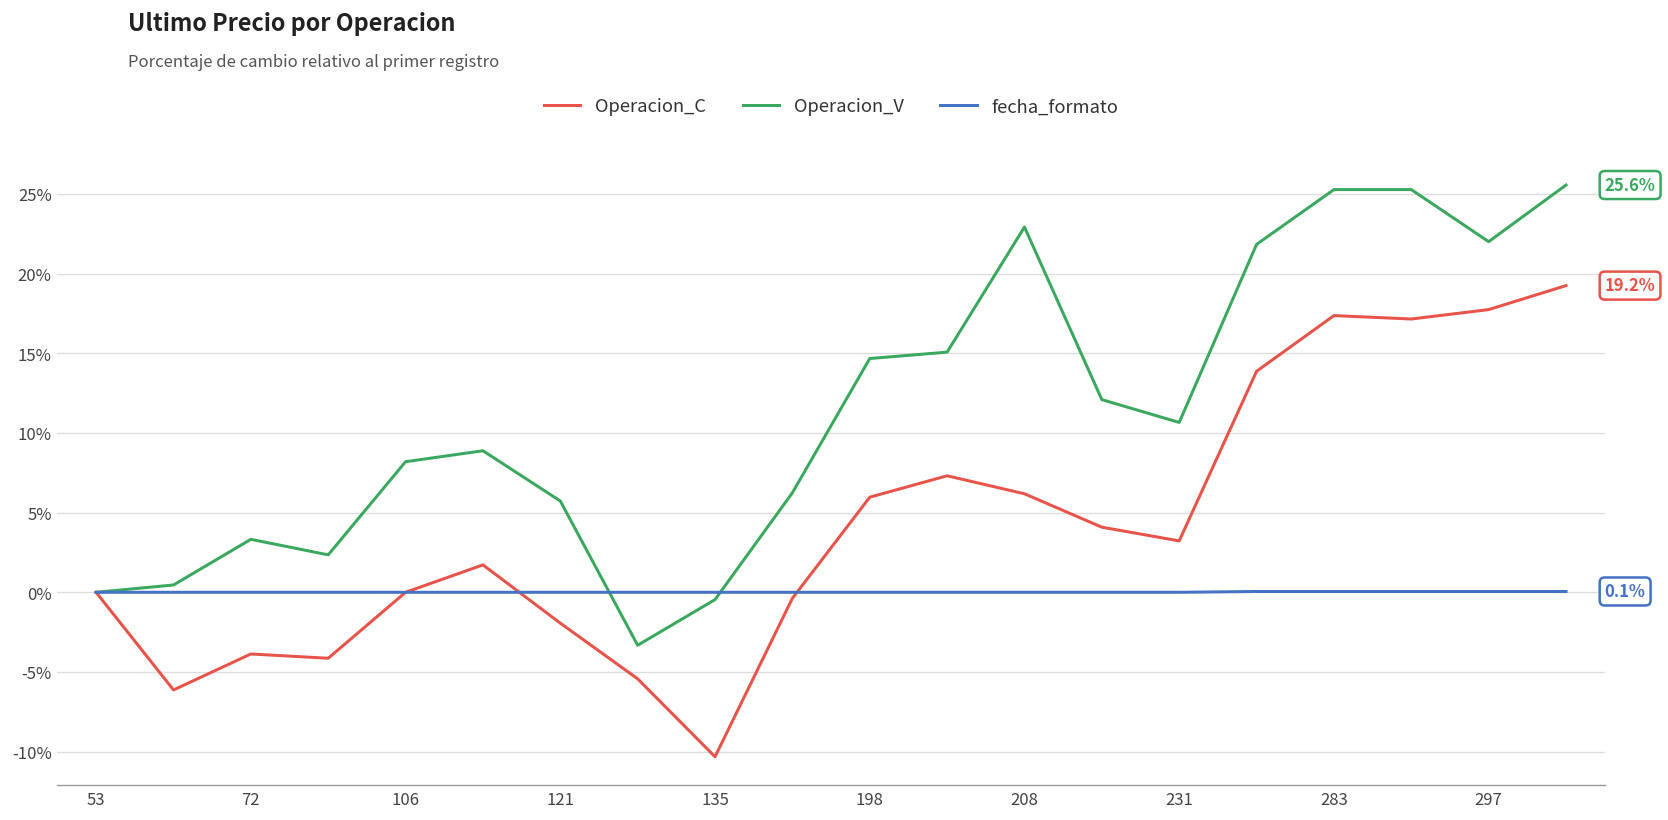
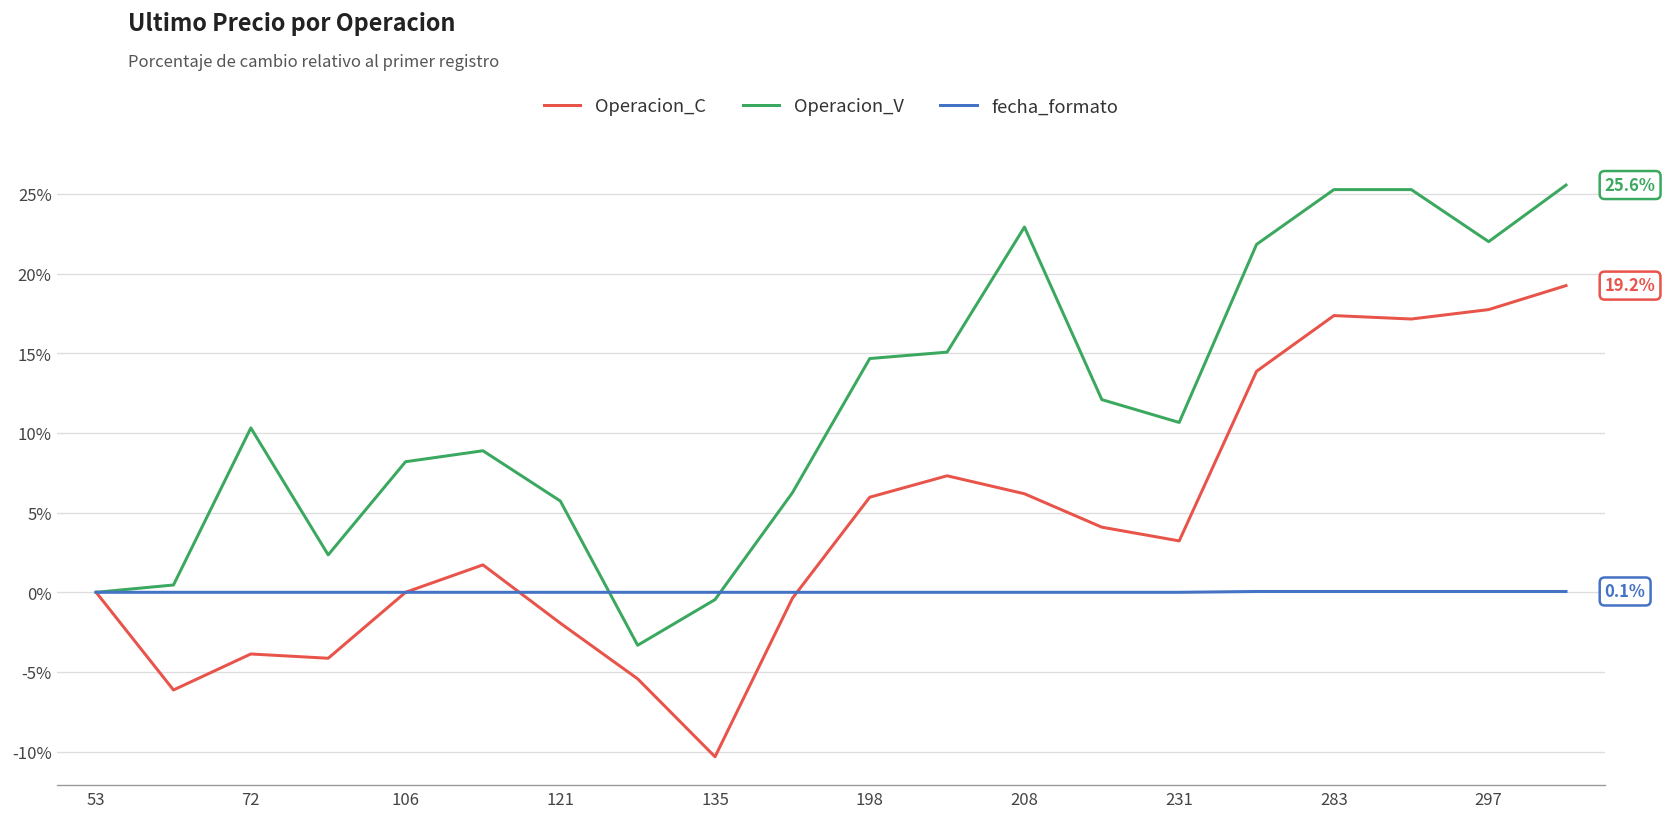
Operacion_V, 72: 3.3% -> 10.3%
